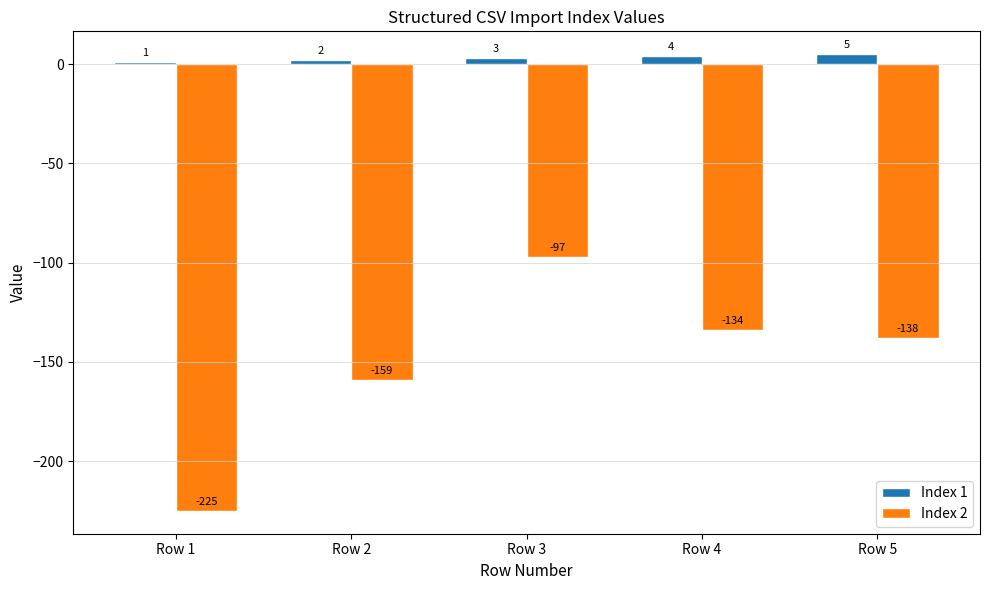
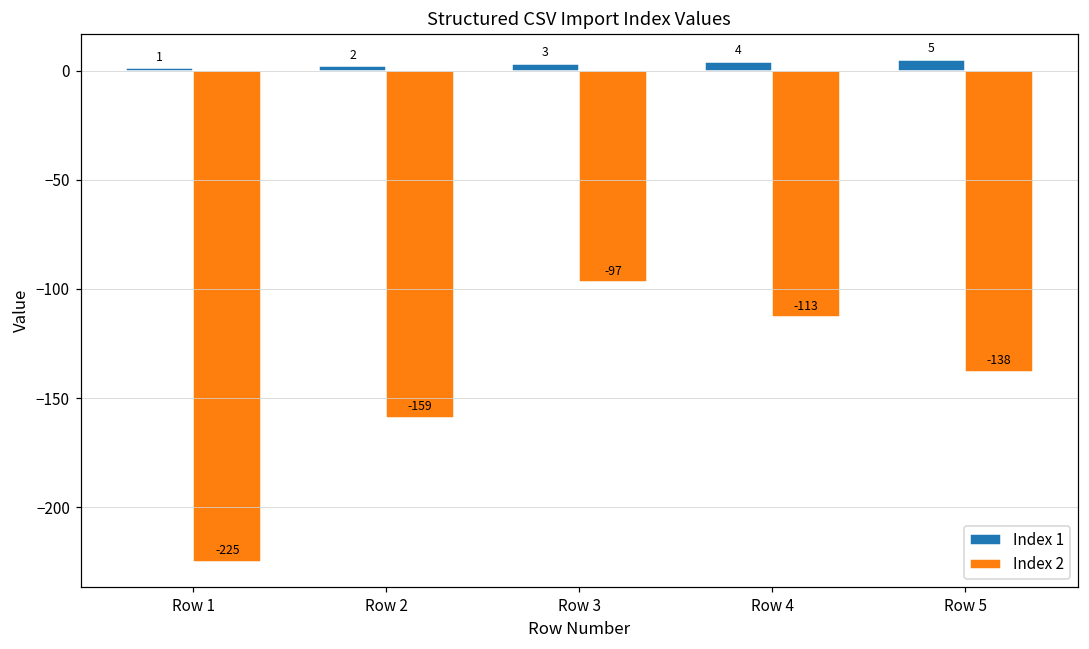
Index 2, Row 4: -134 -> -113
